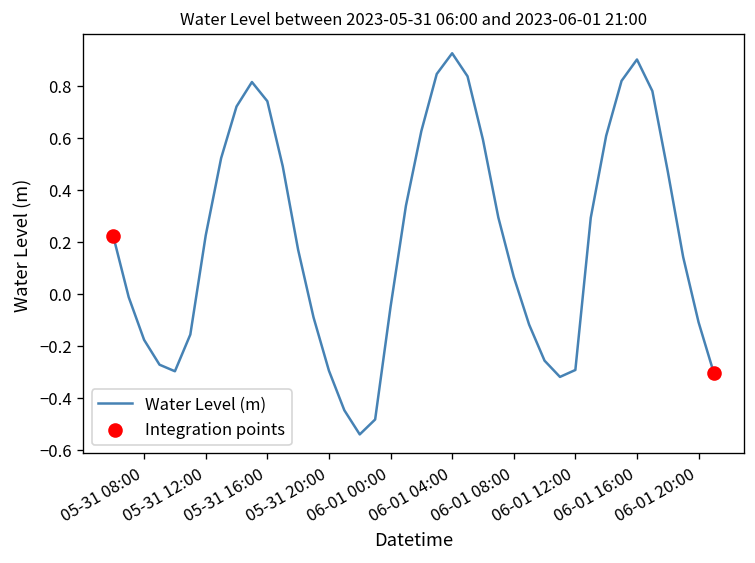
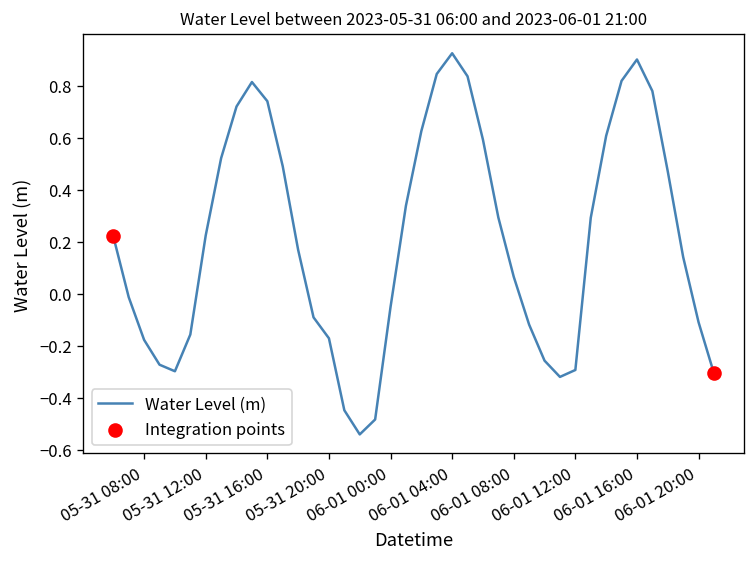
Water Level (m), 05-31 20:00: -0.30 -> -0.17
